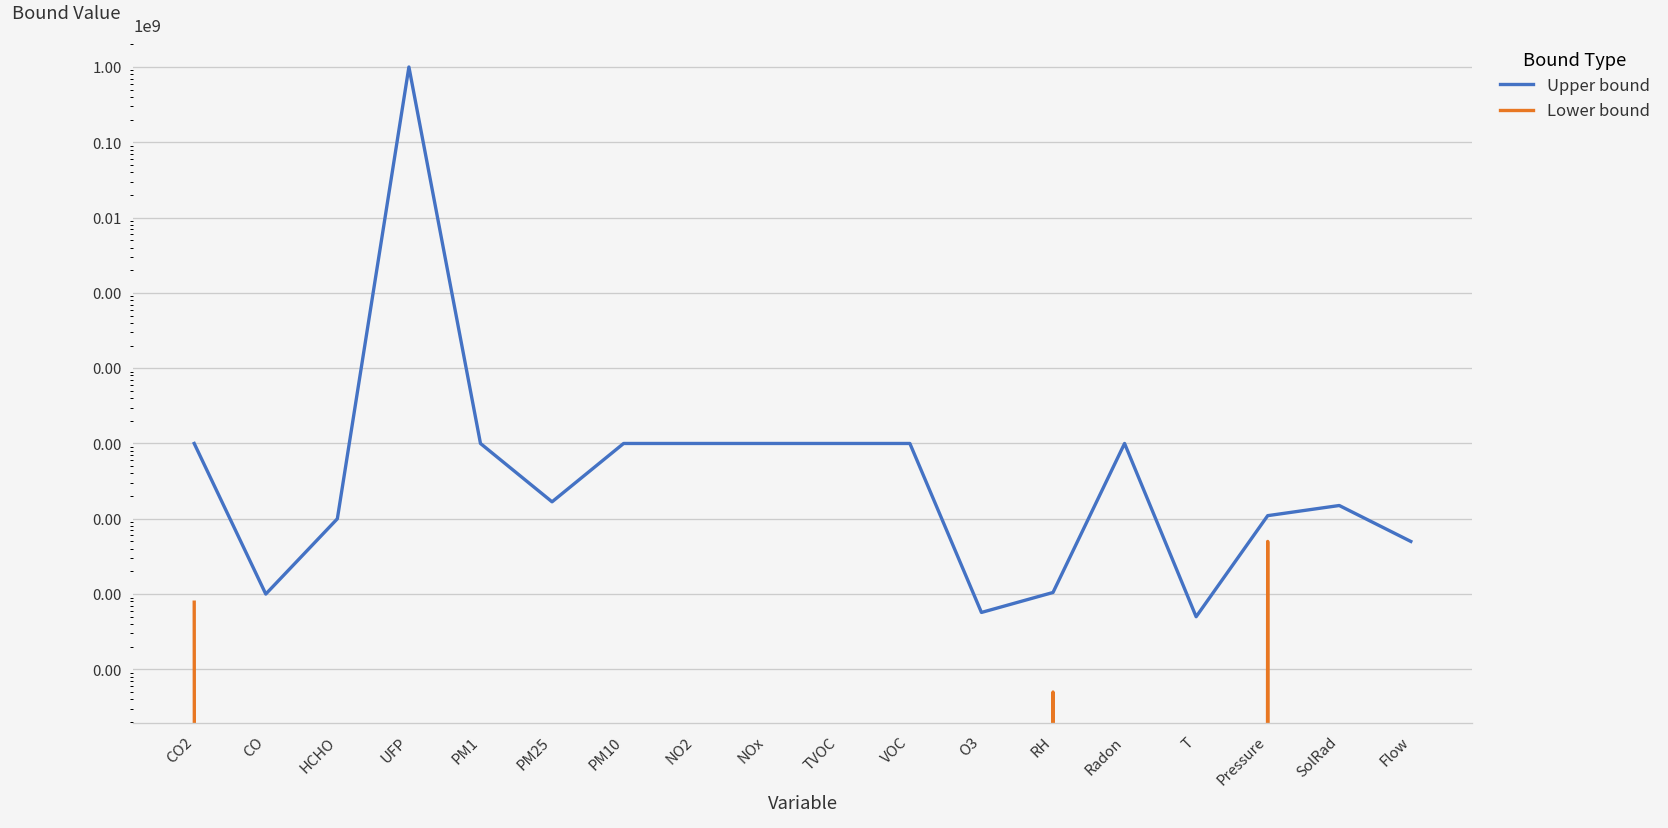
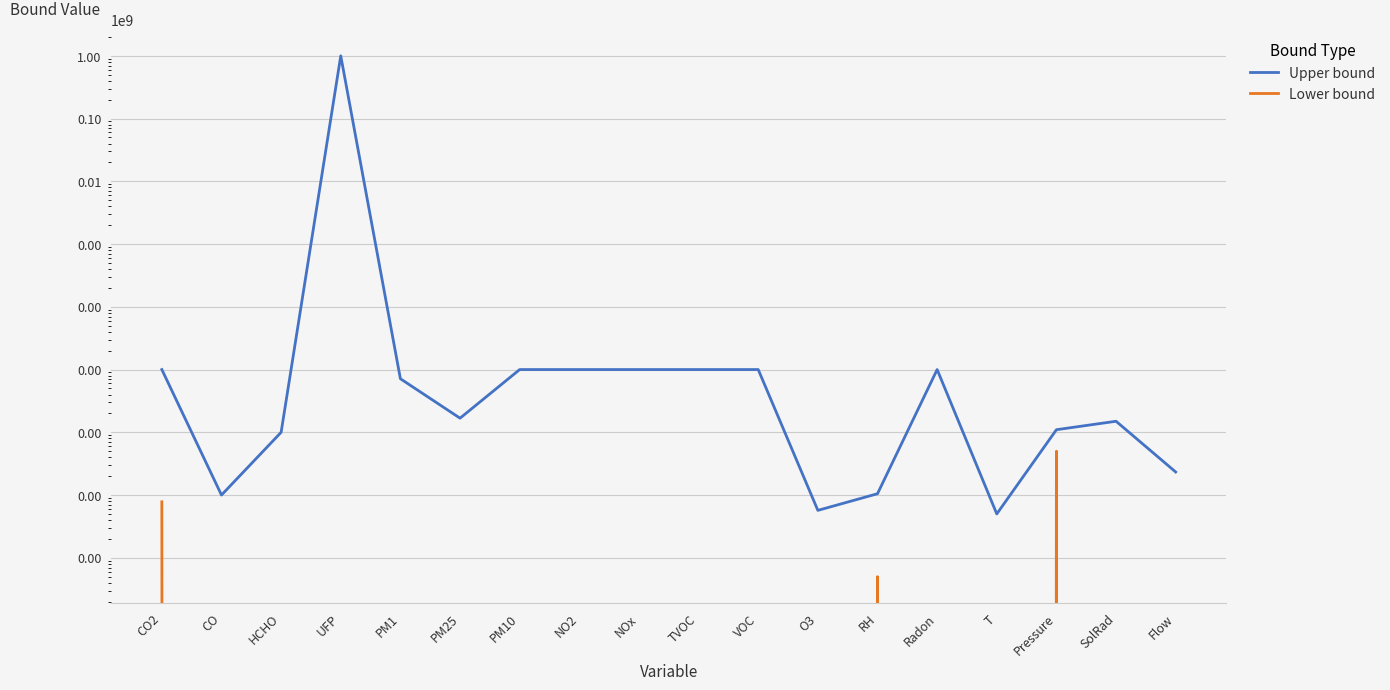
Upper bound, PM1: 10000 -> 7000
Upper bound, Flow: 500 -> 230
